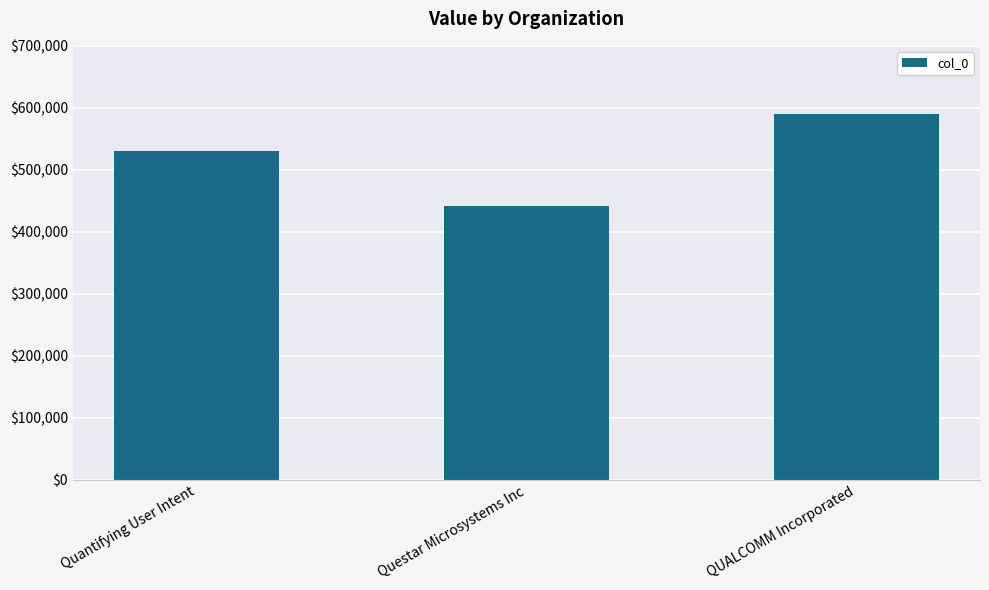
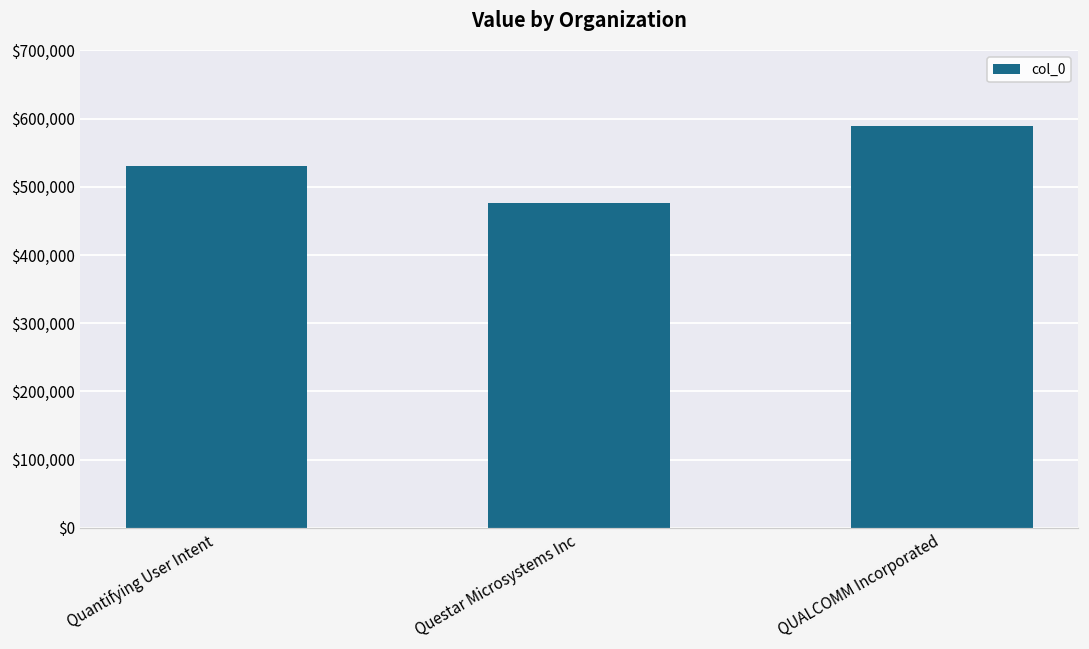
Questar Microsystems Inc: $440,000 -> $480,000
